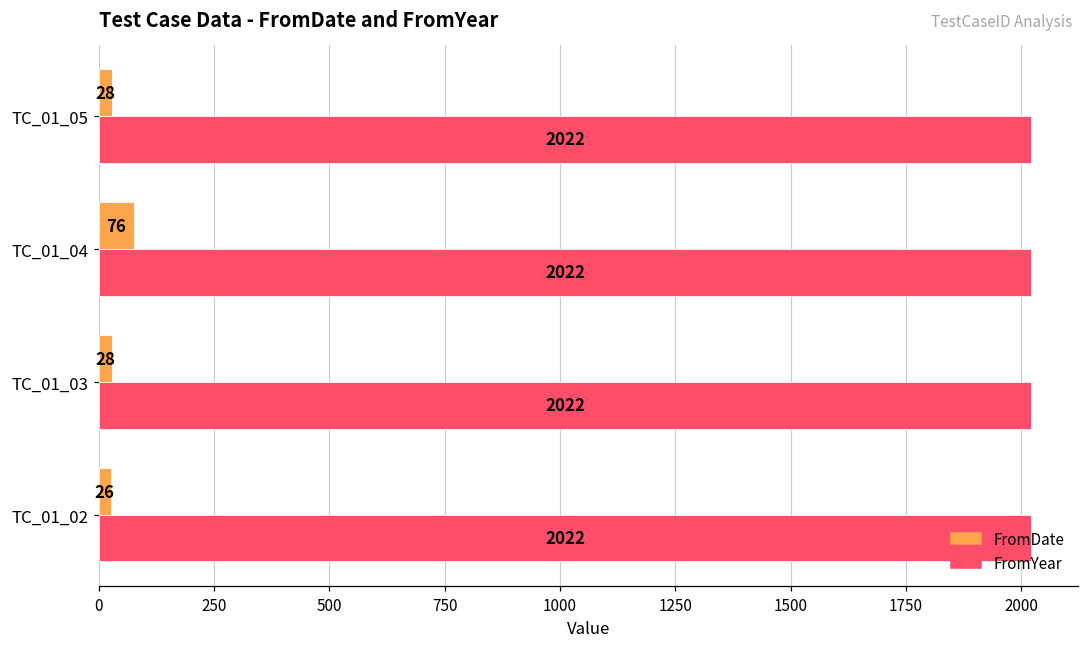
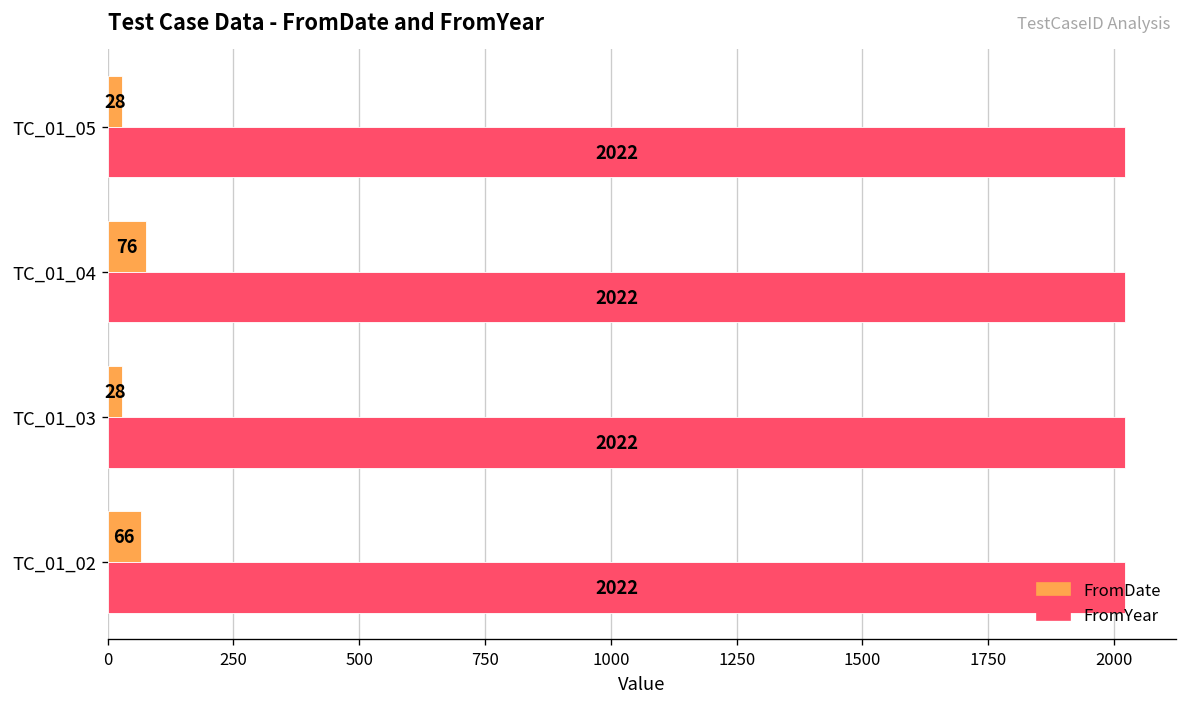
FromDate, TC_01_02: 26 -> 66
